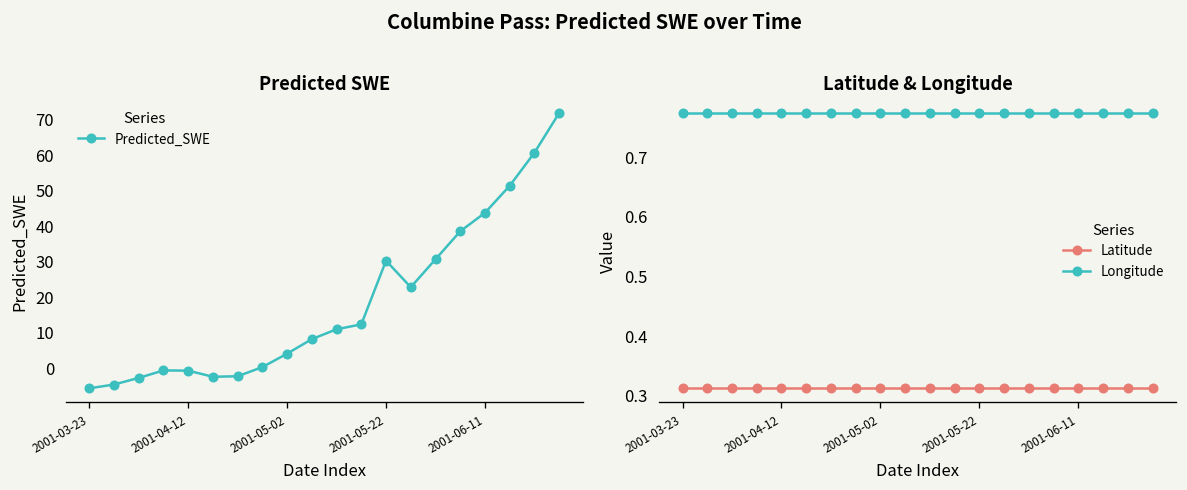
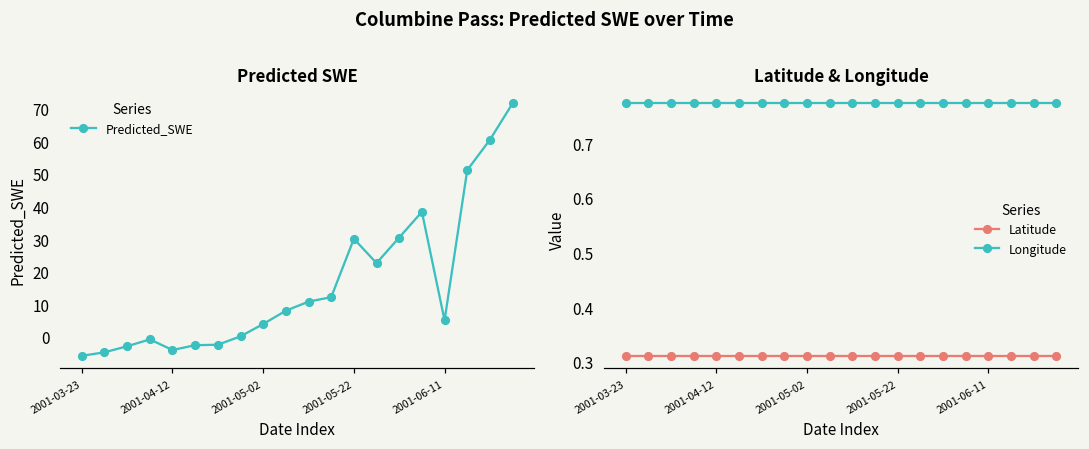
Predicted SWE, 2001-04-12: -1 -> -4
Predicted SWE, 2001-06-11: 44 -> 5
